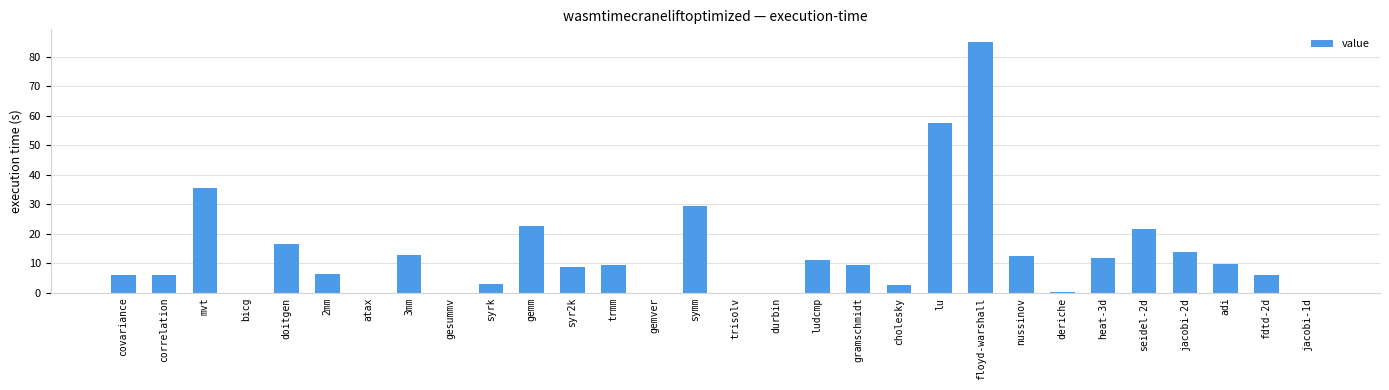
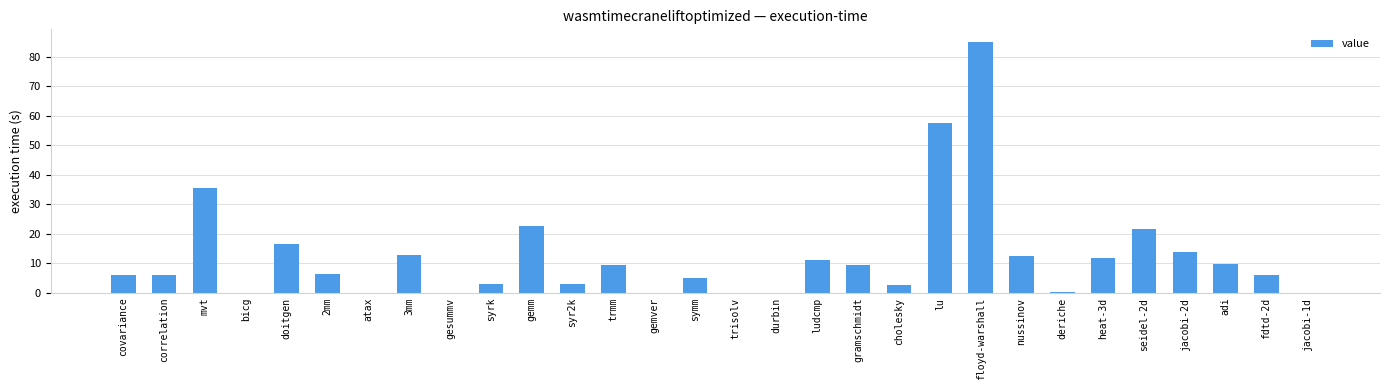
syr2k: 9 -> 3
symm: 30 -> 5
